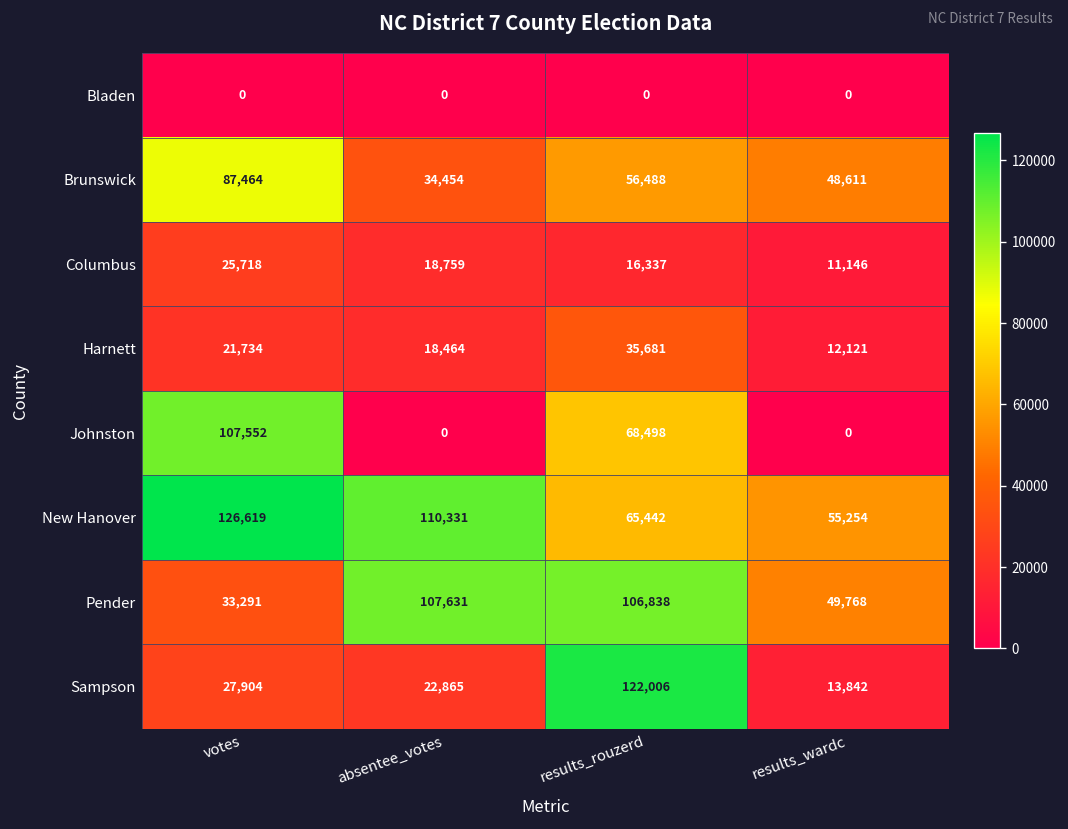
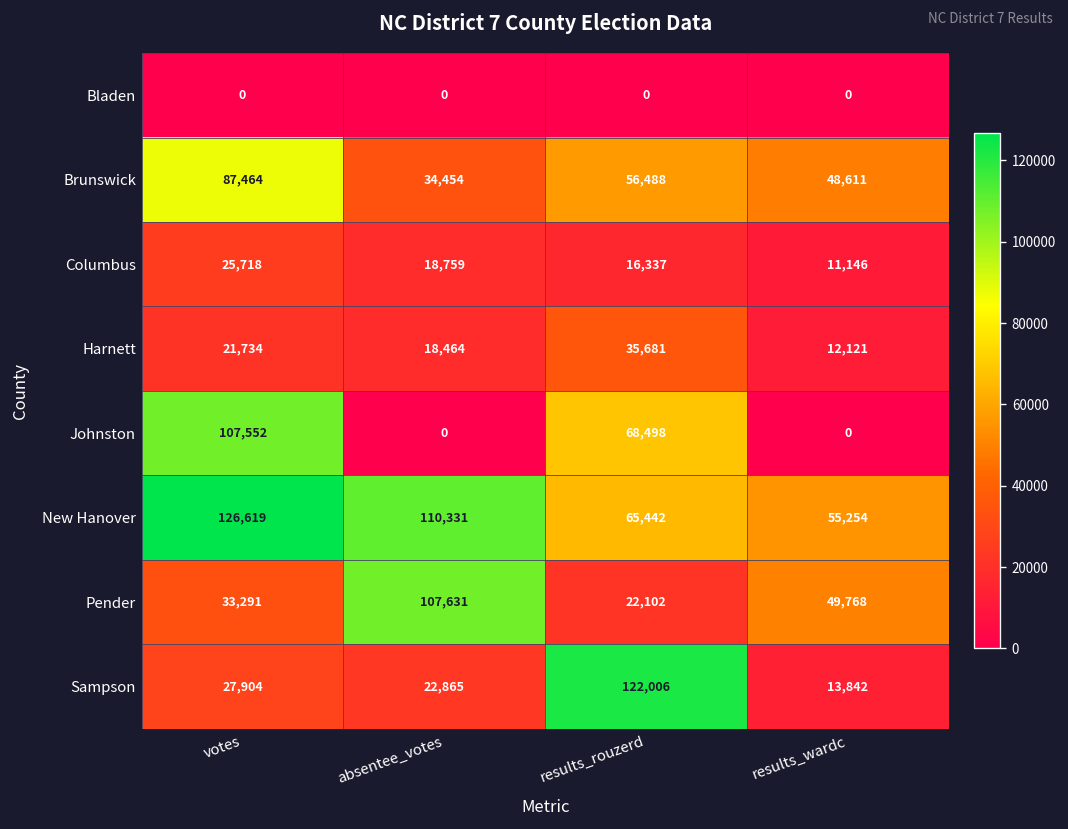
Pender, results_rouzerd: 106,838 -> 22,102
